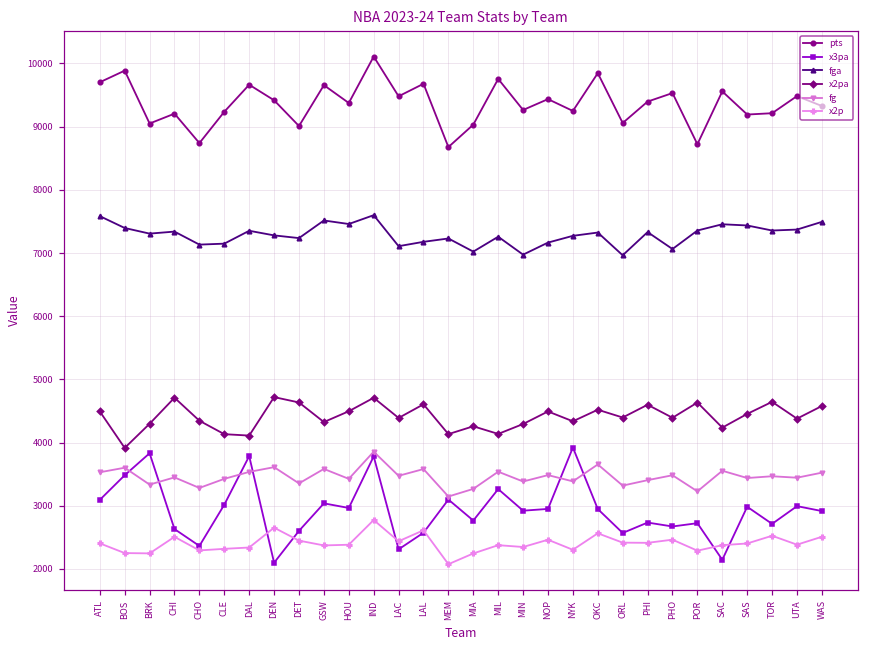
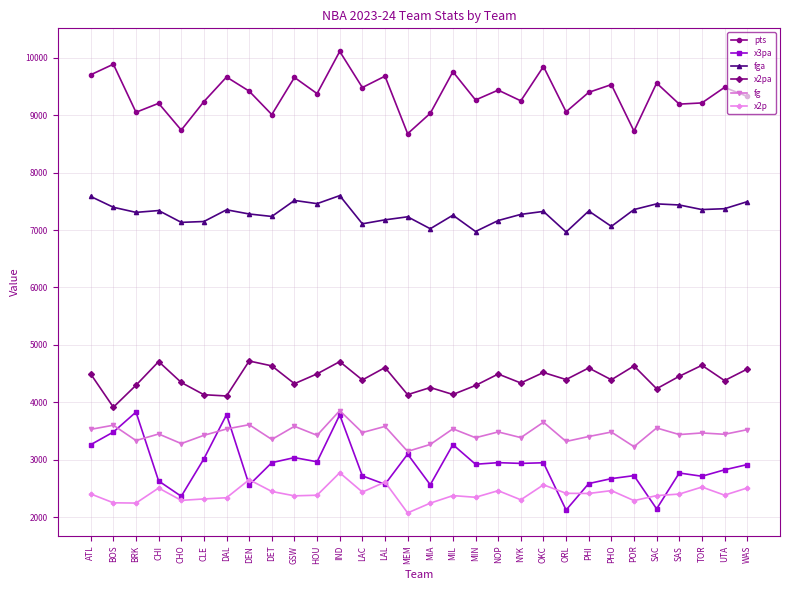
x3pa, ATL: 3100 -> 3300
x3pa, DEN: 2100 -> 2600
x3pa, DET: 2600 -> 2900
x3pa, LAC: 2300 -> 2700
x3pa, MIA: 2800 -> 2600
x3pa, NYK: 3900 -> 2900
x3pa, ORL: 2600 -> 2100
x3pa, PHI: 2700 -> 2600
x3pa, SAS: 3000 -> 2800
x3pa, UTA: 3000 -> 2800
